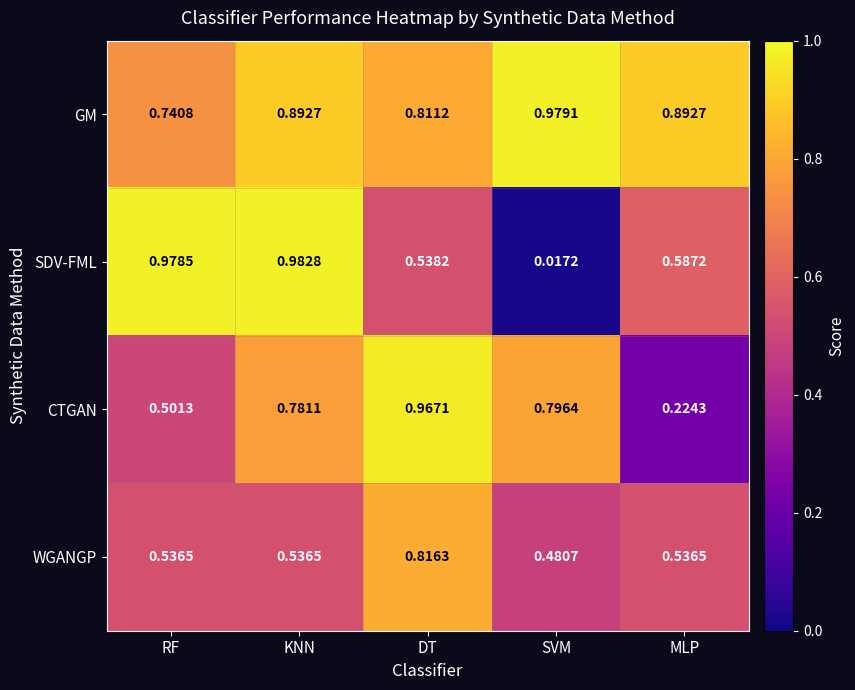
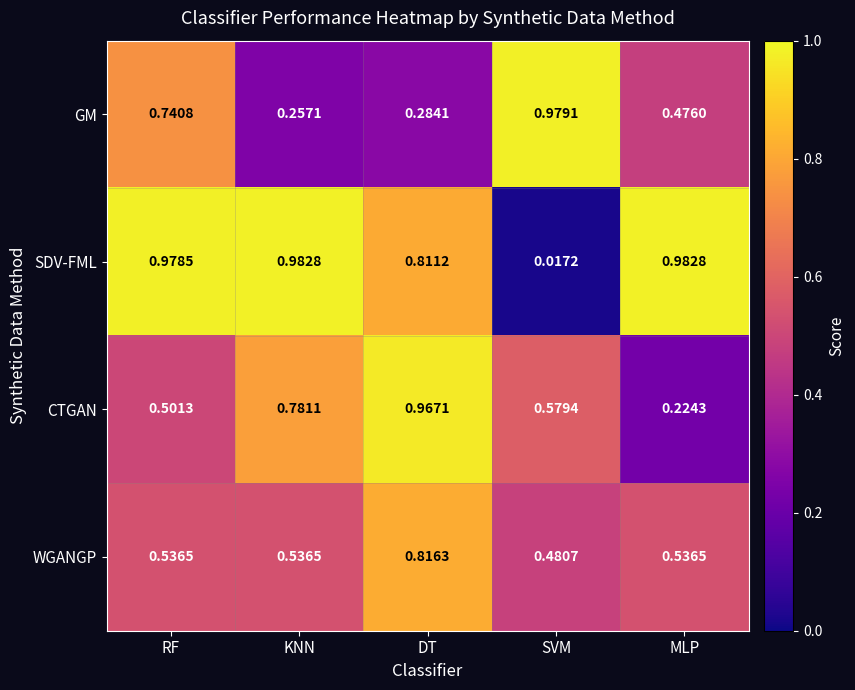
GM, KNN: 0.8927 -> 0.2571
GM, DT: 0.8112 -> 0.2841
GM, MLP: 0.8927 -> 0.4760
SDV-FML, DT: 0.5382 -> 0.8112
SDV-FML, MLP: 0.5872 -> 0.9828
CTGAN, SVM: 0.7964 -> 0.5794
